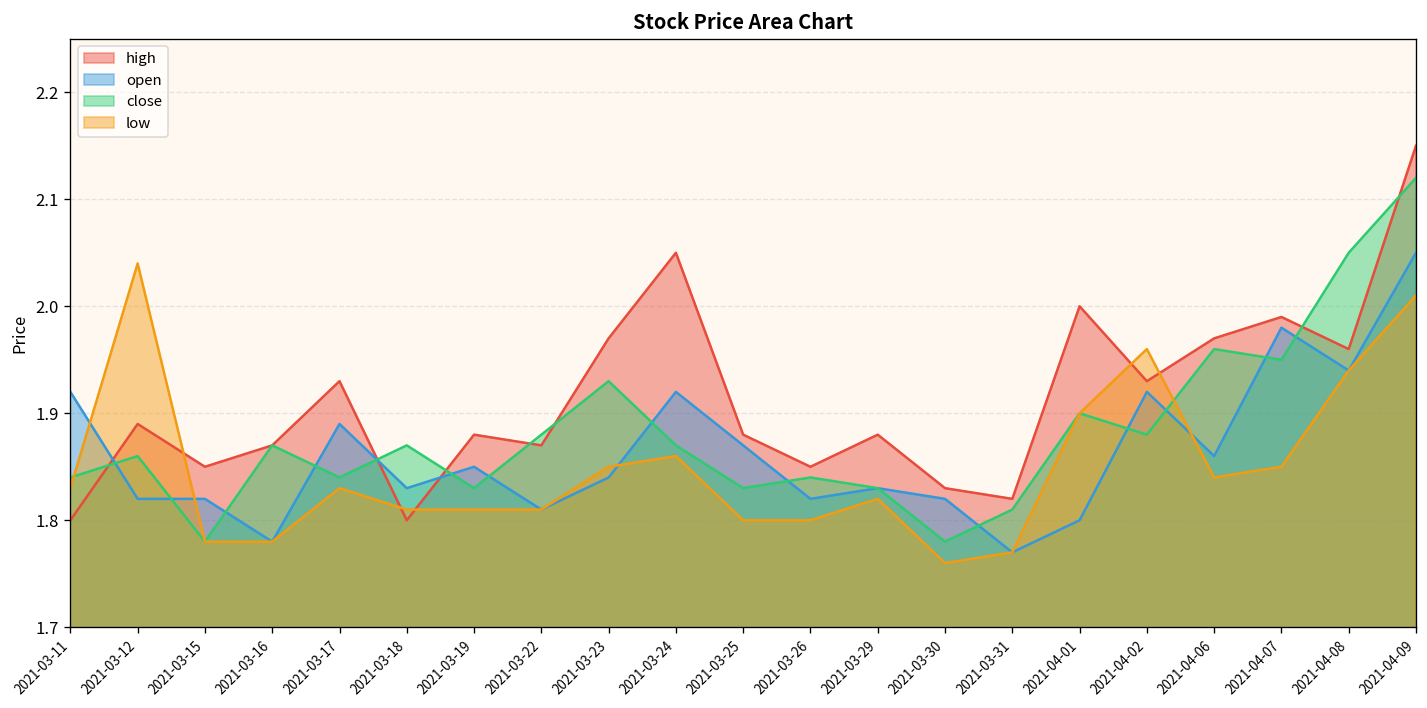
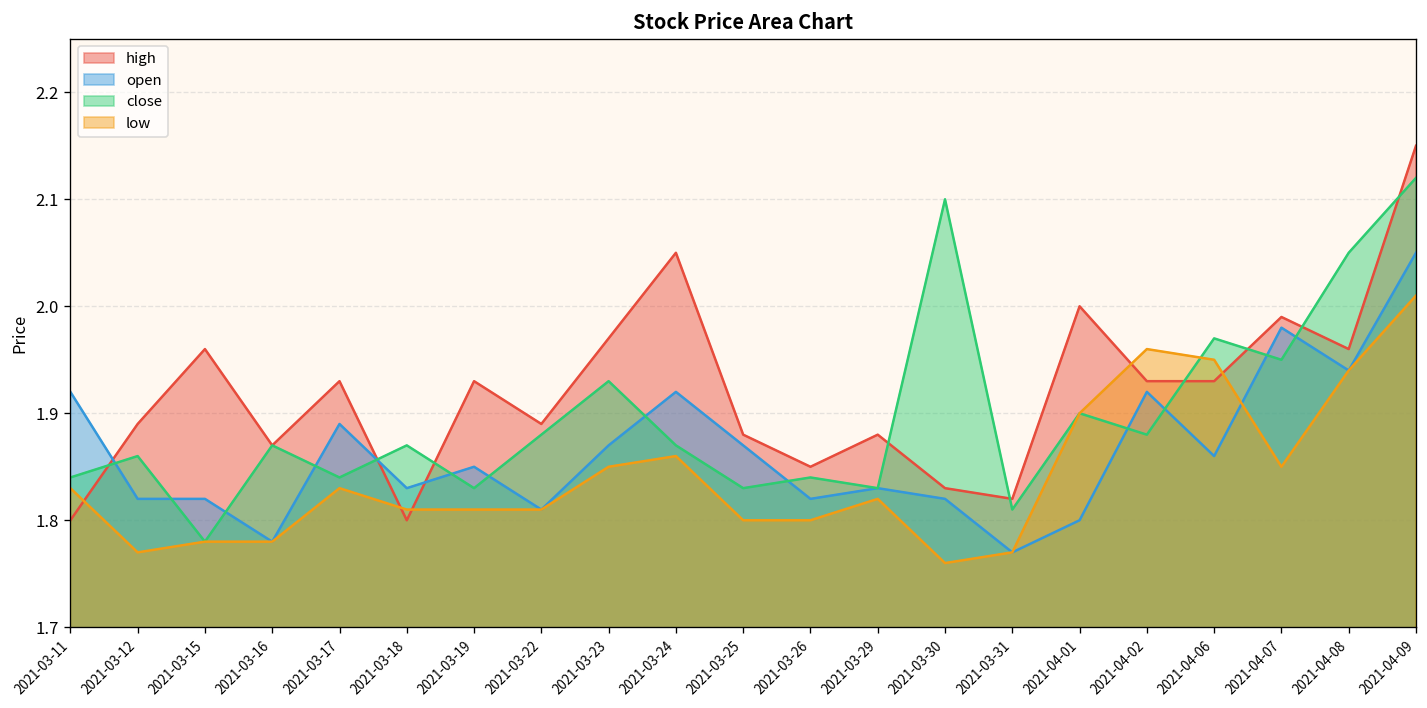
low, 2021-03-12: 2.04 -> 1.77
high, 2021-03-15: 1.85 -> 1.96
high, 2021-03-19: 1.88 -> 1.93
high, 2021-03-22: 1.87 -> 1.89
open, 2021-03-23: 1.84 -> 1.87
close, 2021-03-30: 1.78 -> 2.10
high, 2021-04-06: 1.97 -> 1.93
close, 2021-04-06: 1.96 -> 1.97
low, 2021-04-06: 1.84 -> 1.95
